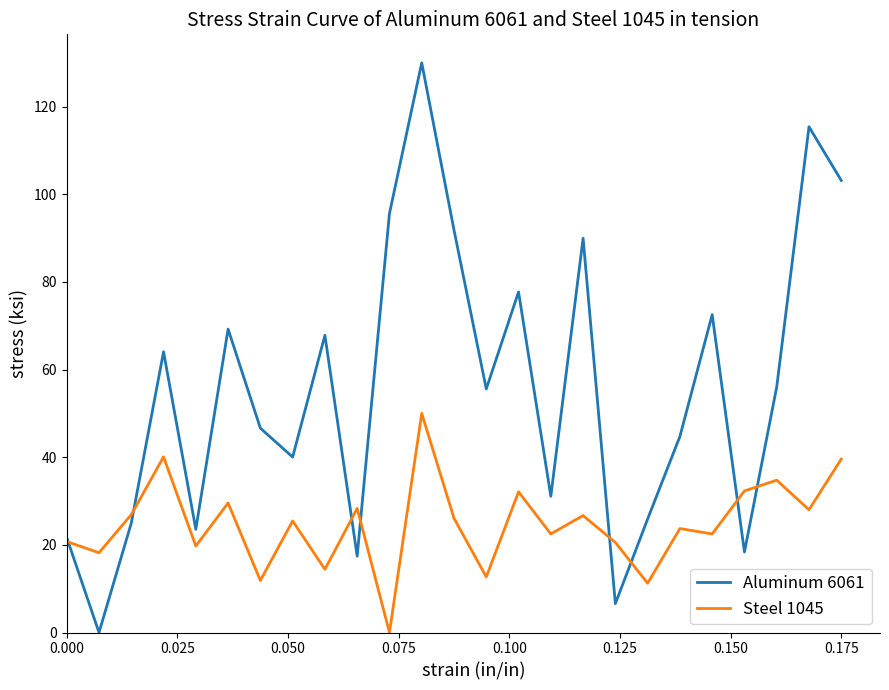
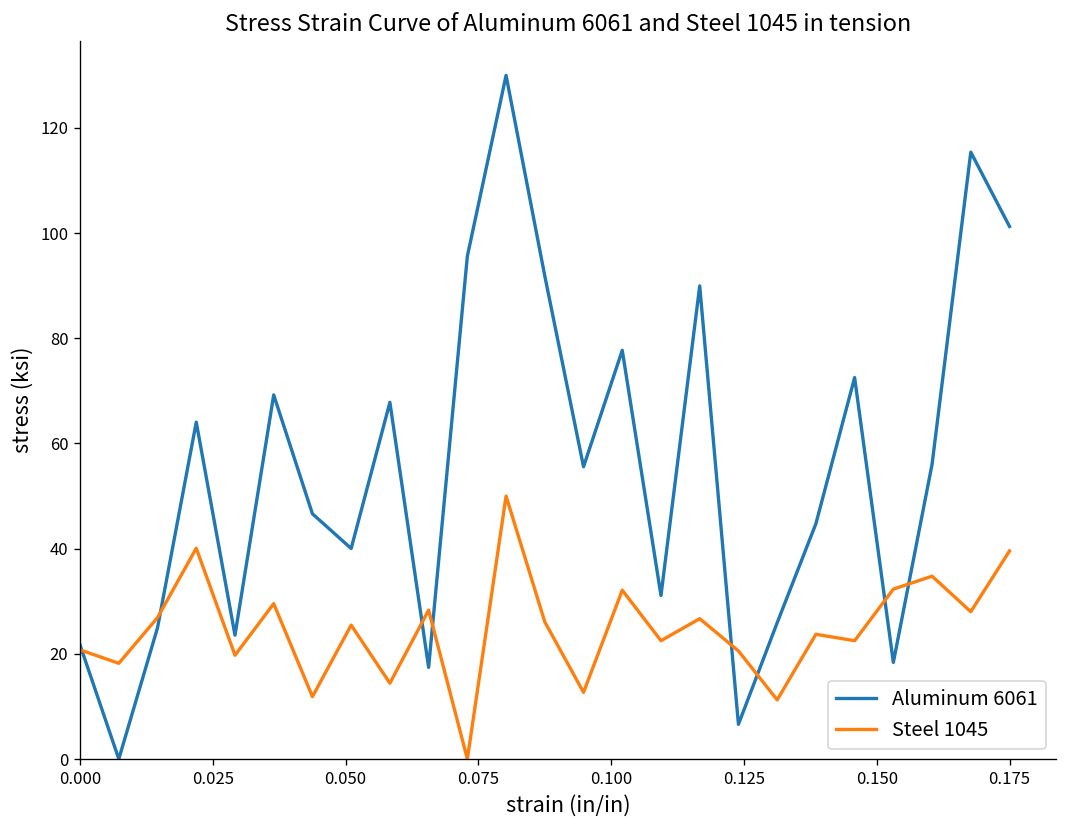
Aluminum 6061, 0.175: 103 -> 101
